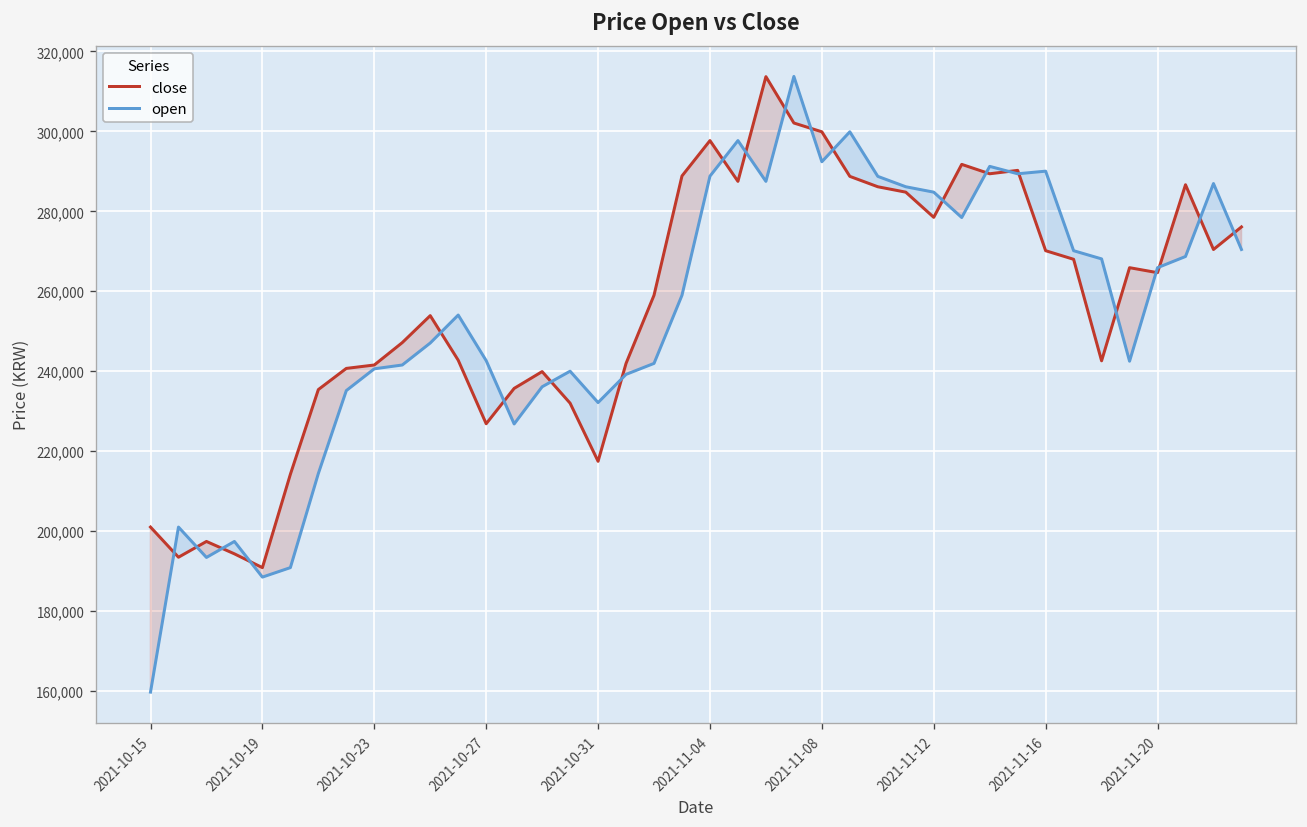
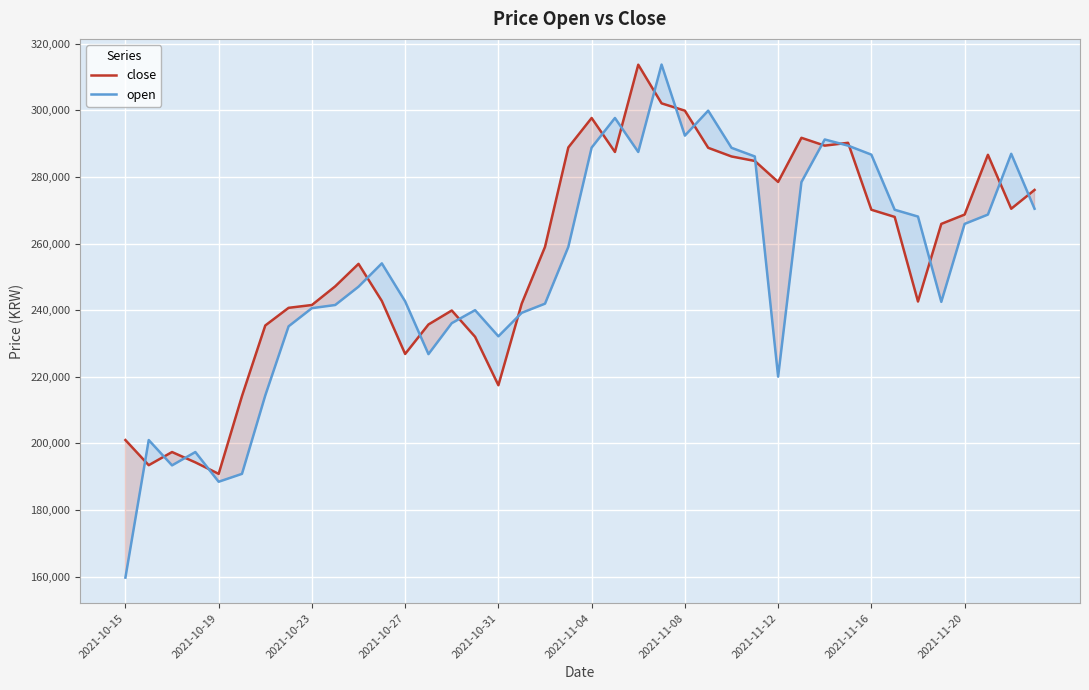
open, 2021-11-12: 285,000 -> 220,000
open, 2021-11-16: 290,000 -> 287,000
close, 2021-11-20: 265,000 -> 269,000
